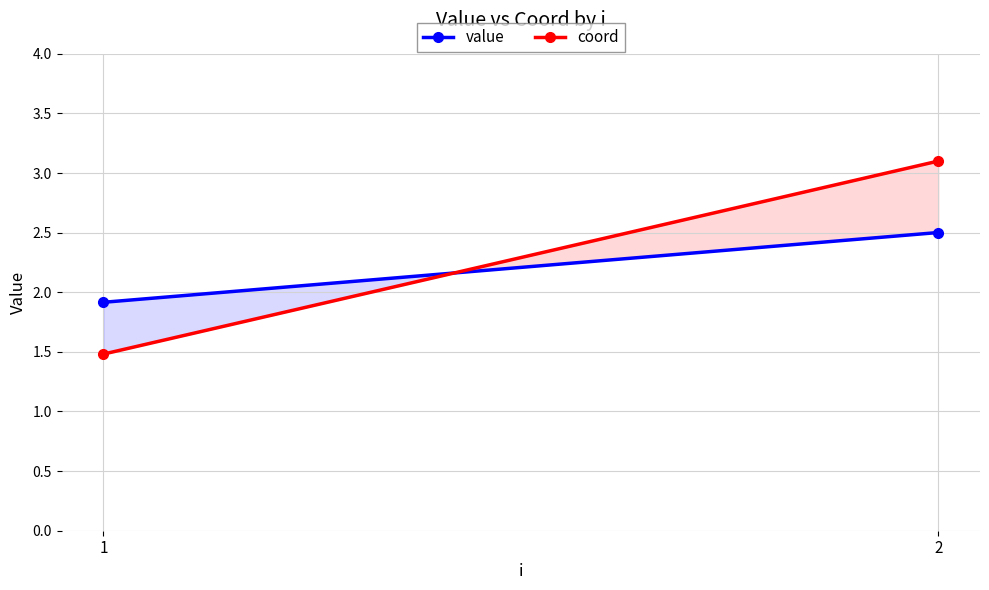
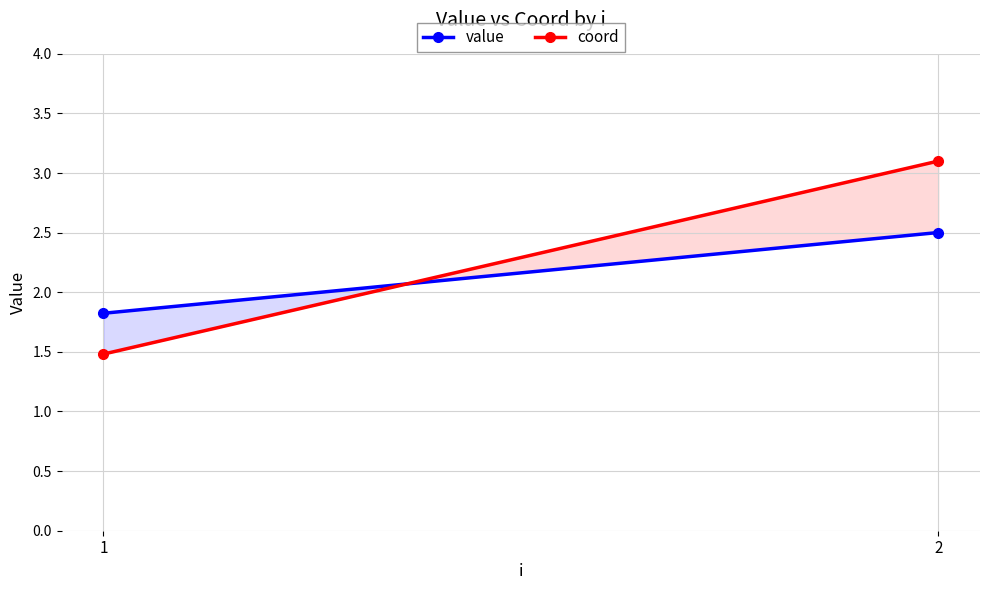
value, 1: 1.92 -> 1.82
